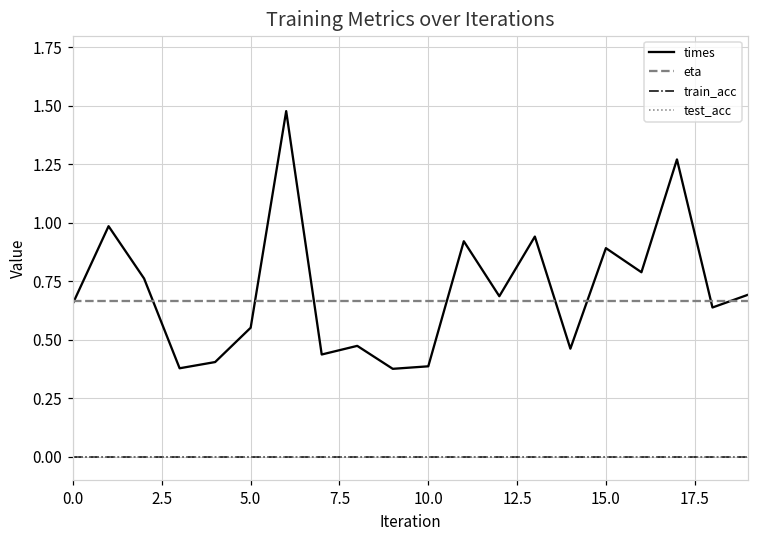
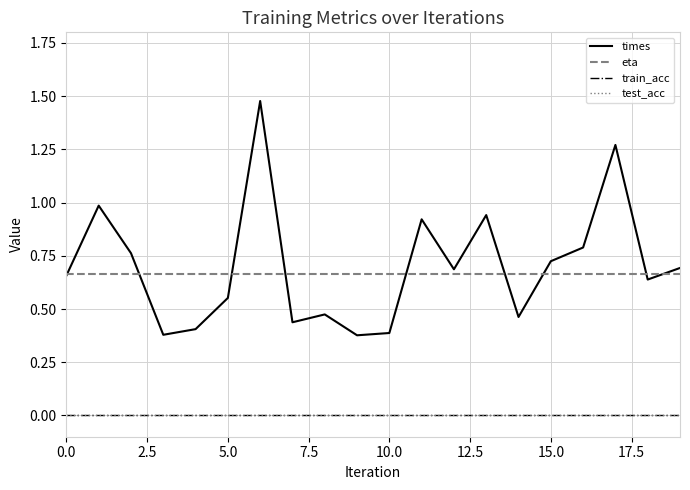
times, 15.0: 0.89 -> 0.72
